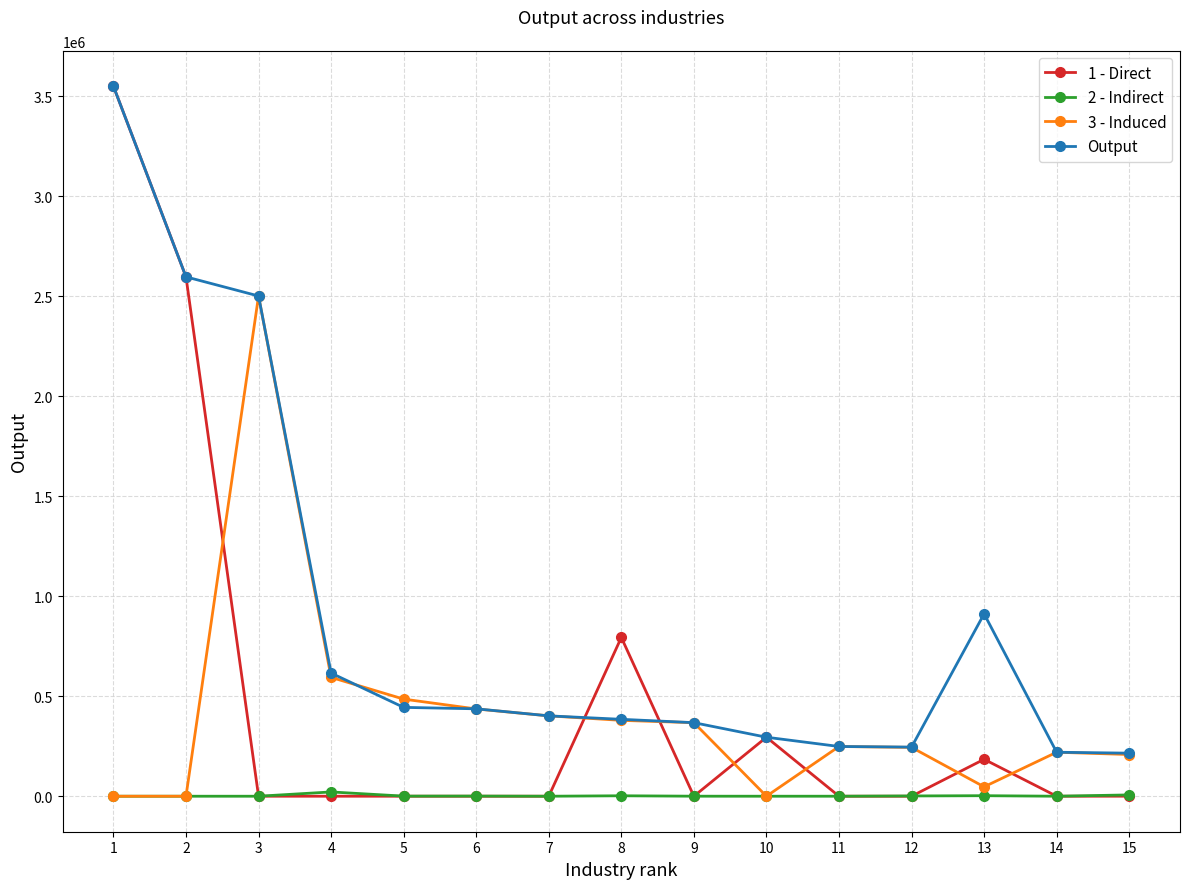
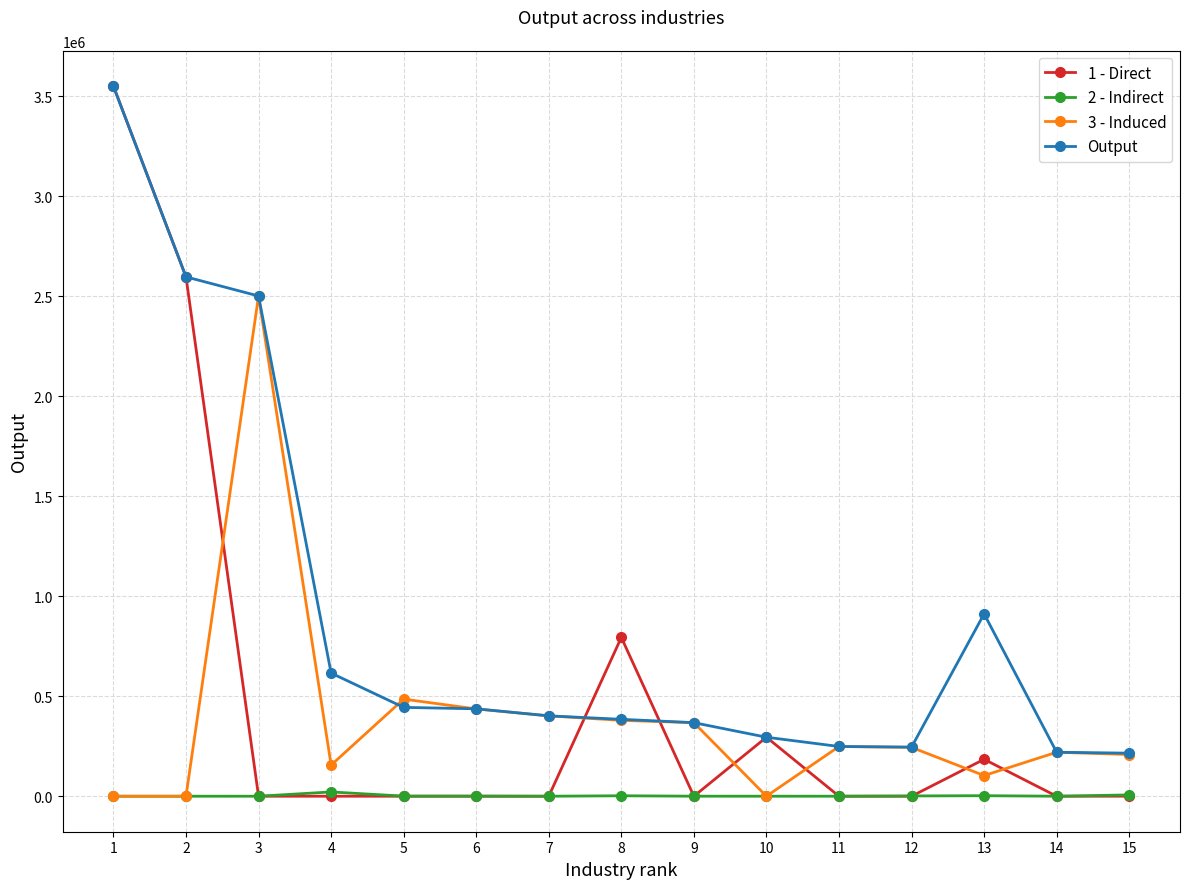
3 - Induced, 4: 590000 -> 160000
3 - Induced, 13: 50000 -> 100000
